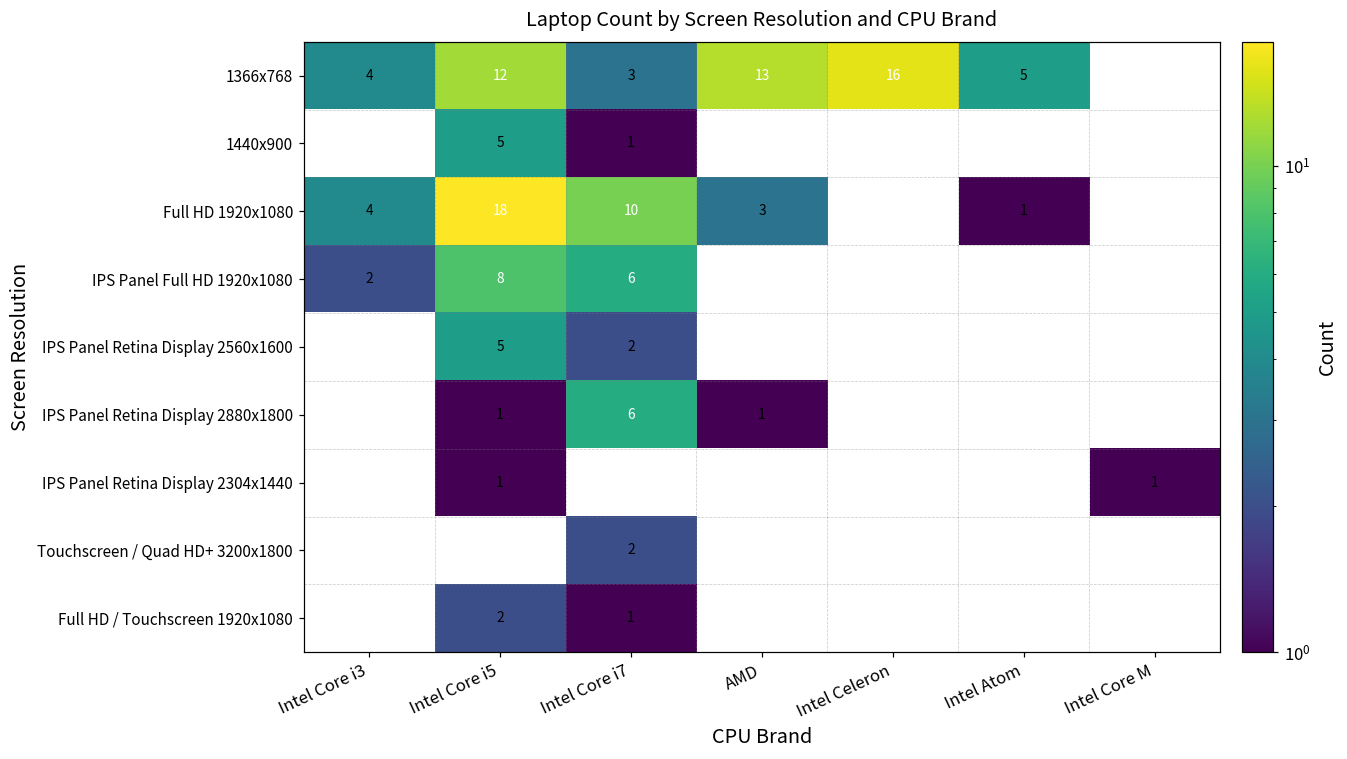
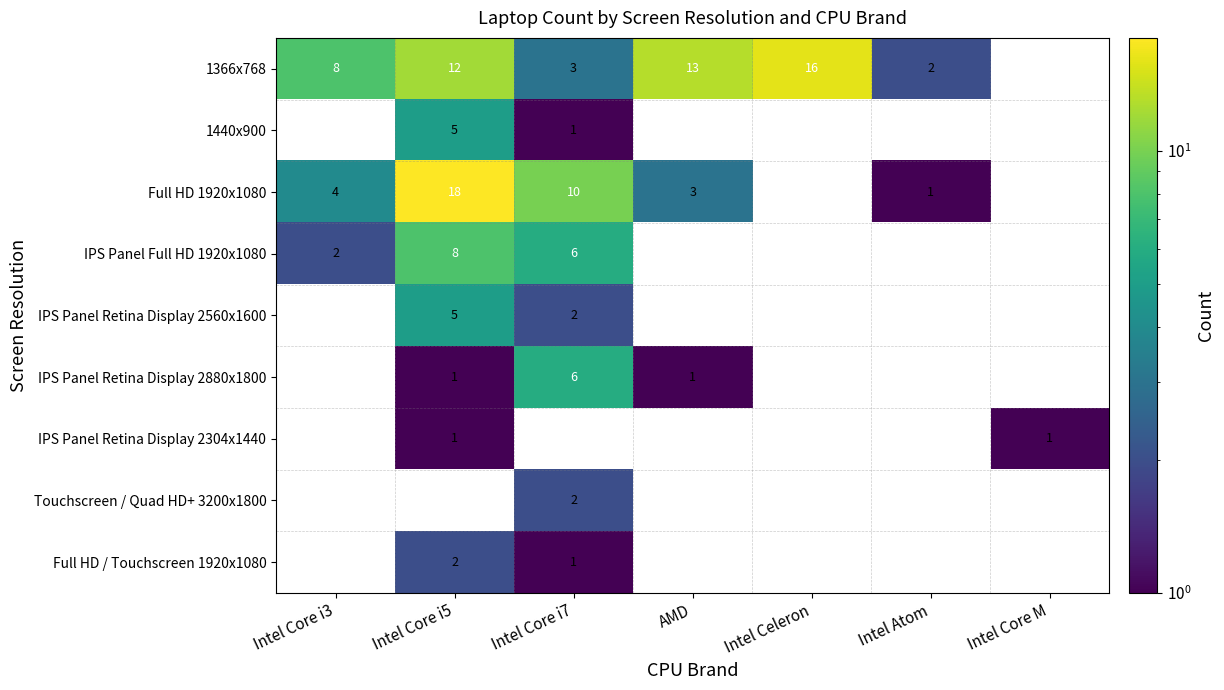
1366x768, Intel Core i3: 4 -> 8
1366x768, Intel Atom: 5 -> 2
